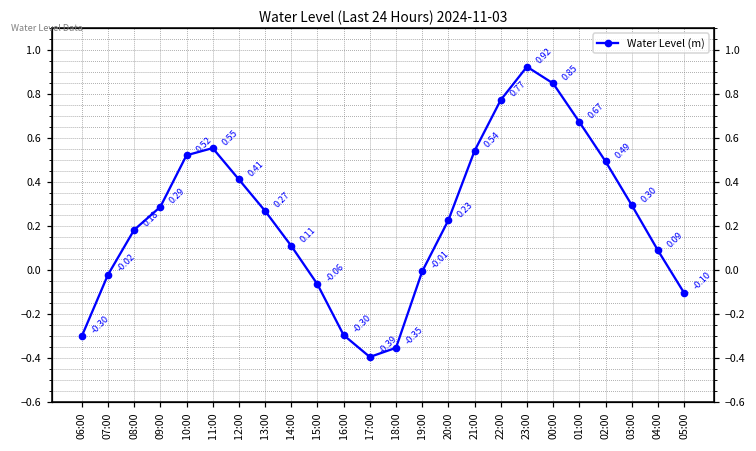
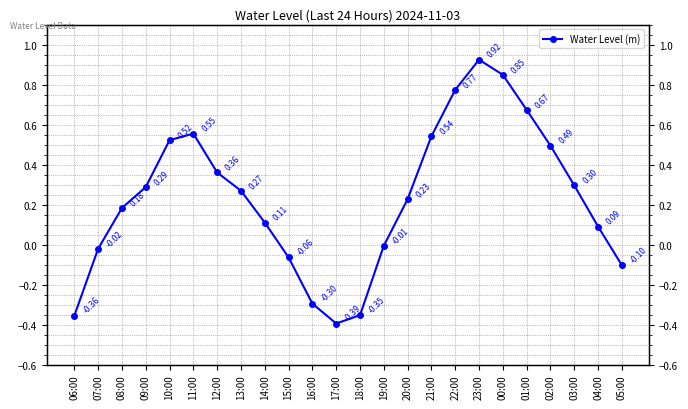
06:00: -0.30 -> -0.36
12:00: 0.41 -> 0.36
